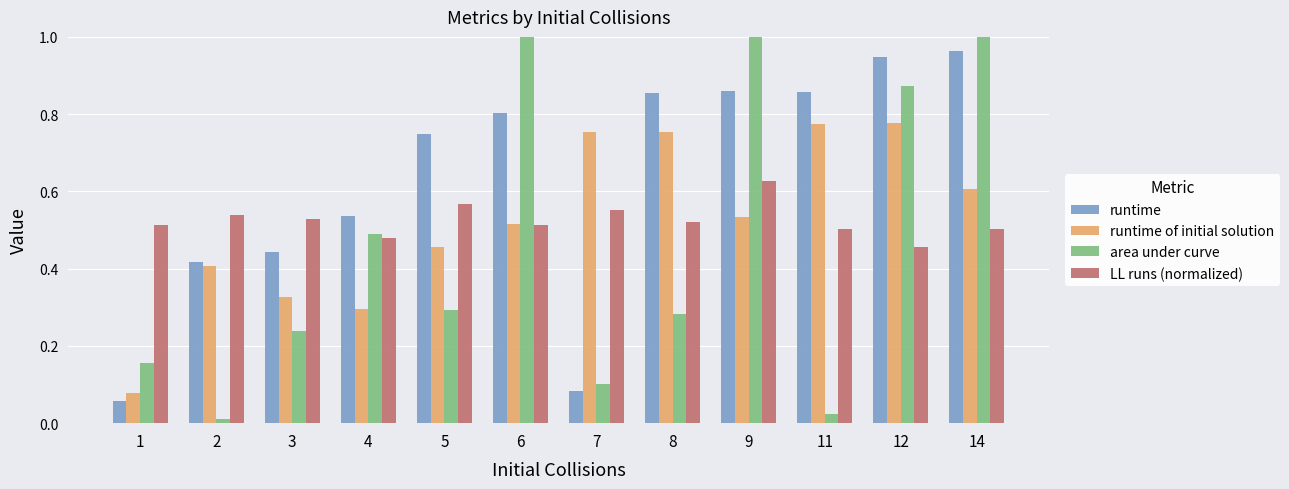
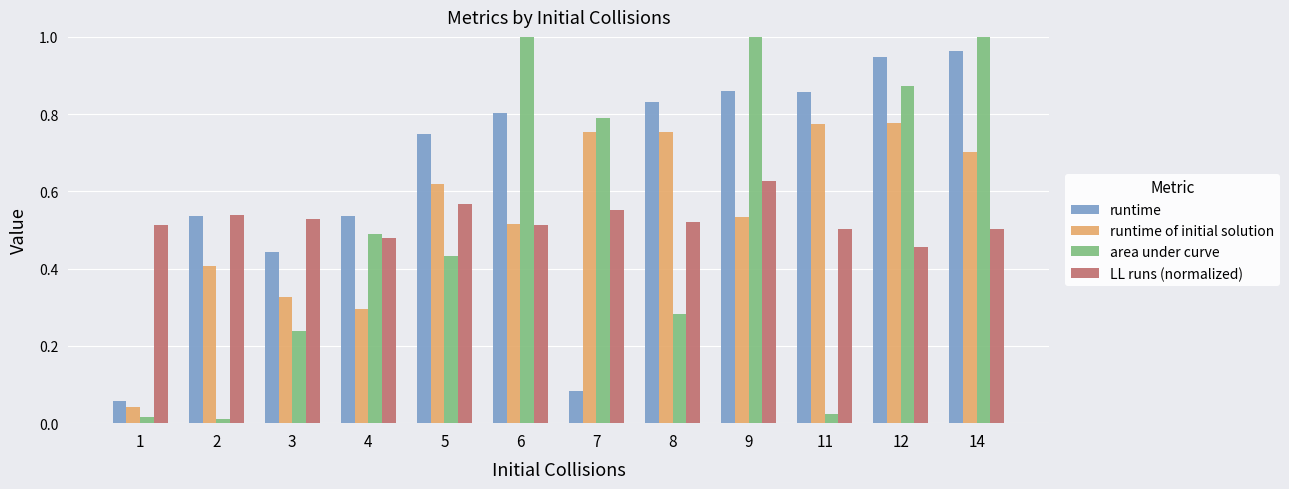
runtime of initial solution, 1: 0.08 -> 0.04
area under curve, 1: 0.16 -> 0.02
runtime, 2: 0.42 -> 0.54
runtime of initial solution, 5: 0.46 -> 0.62
area under curve, 5: 0.29 -> 0.43
area under curve, 7: 0.10 -> 0.79
runtime, 8: 0.85 -> 0.83
runtime of initial solution, 14: 0.61 -> 0.70
